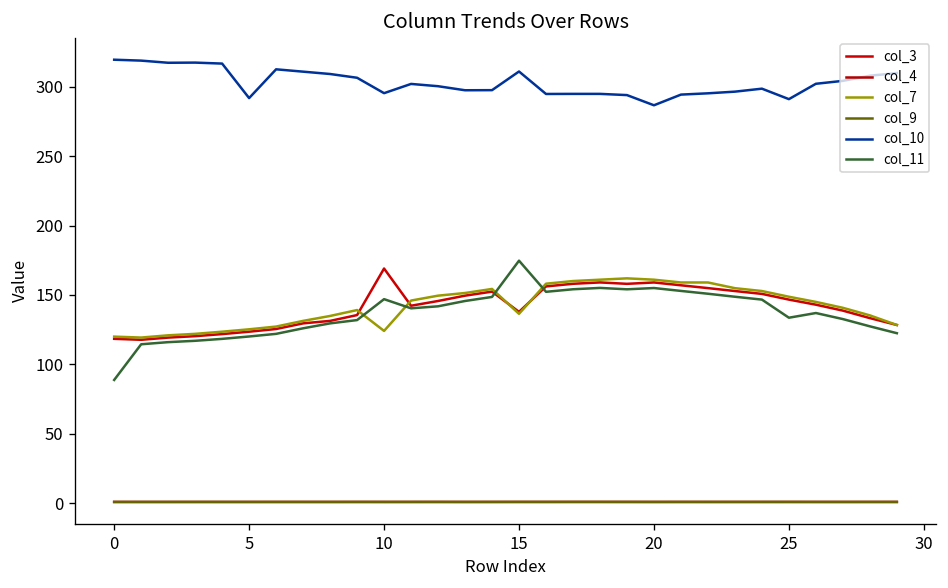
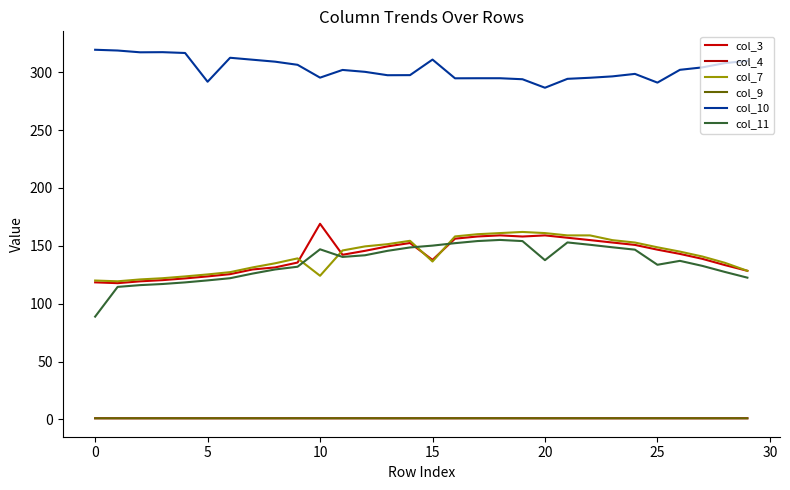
col_11, 15: 175 -> 150
col_11, 20: 155 -> 138
